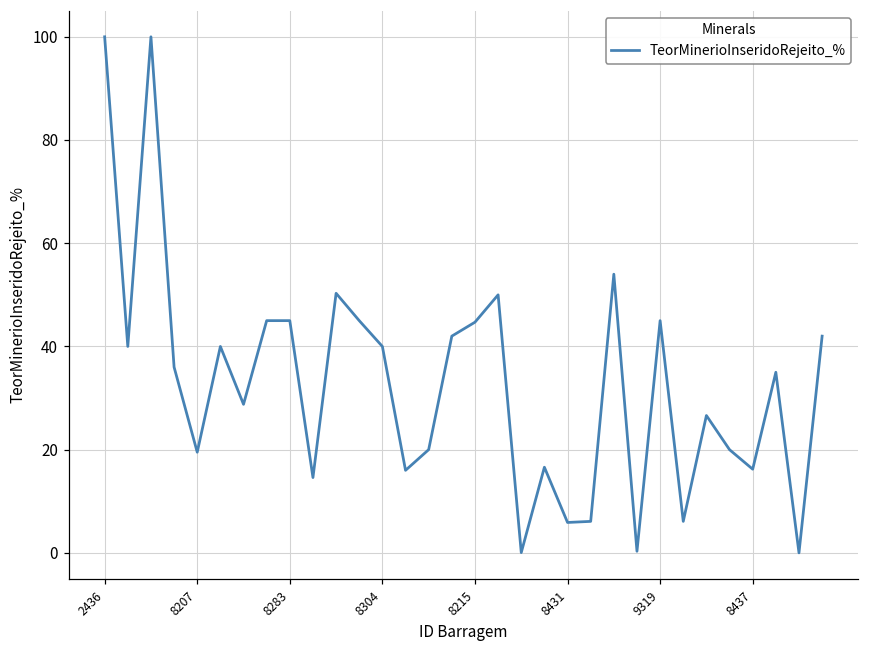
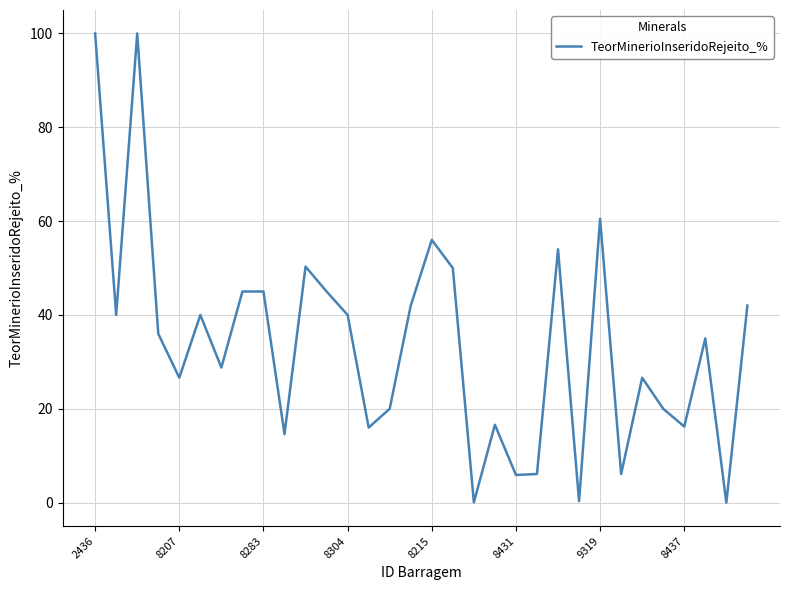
8207: 20 -> 27
8215: 45 -> 56
9319: 45 -> 61
